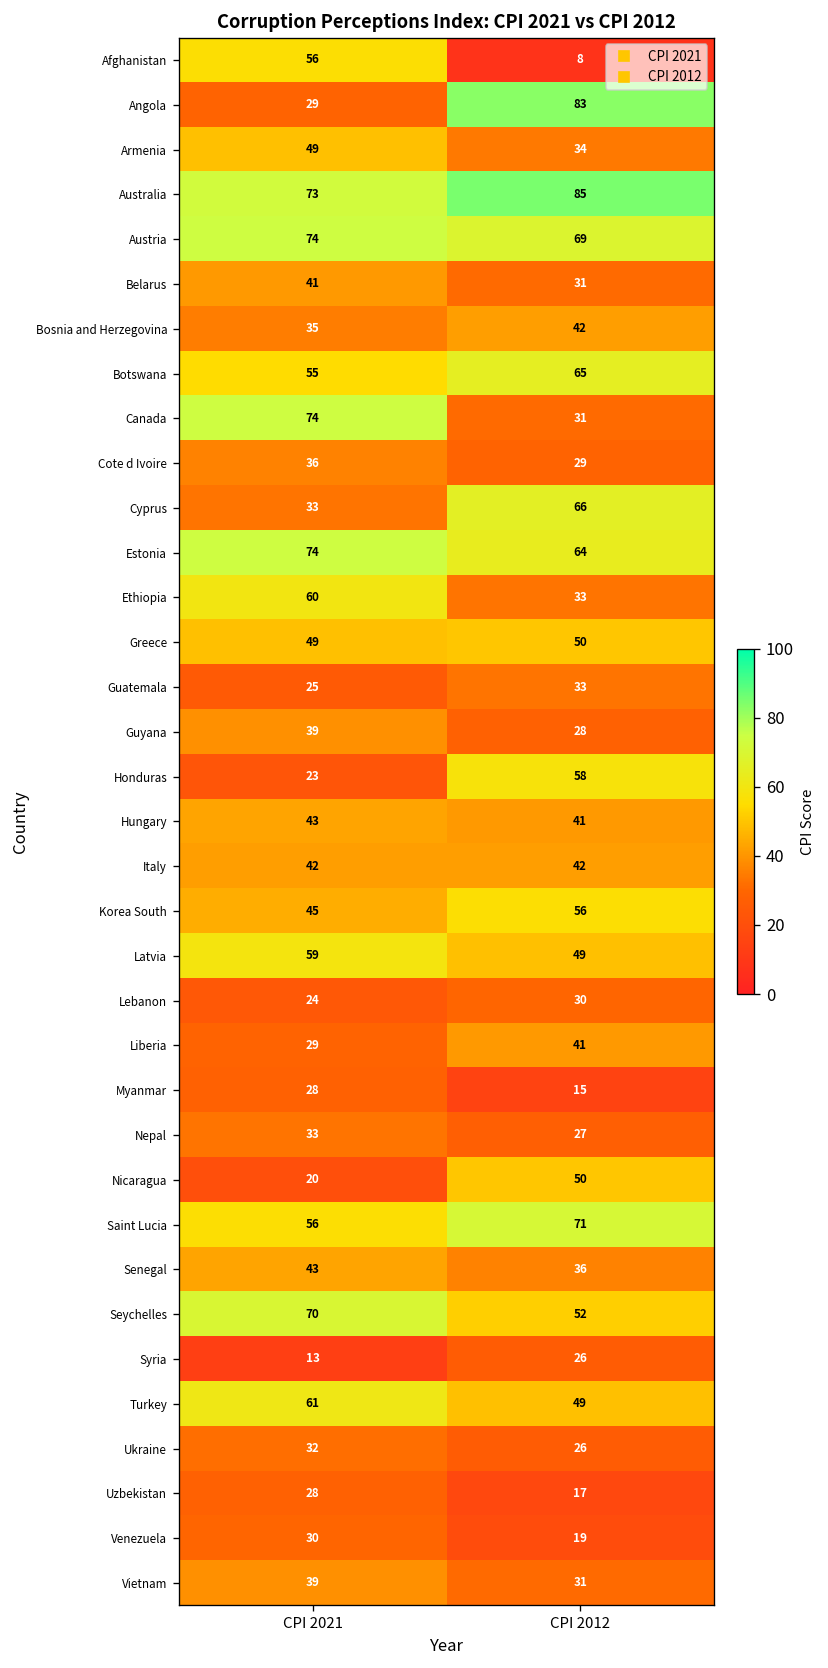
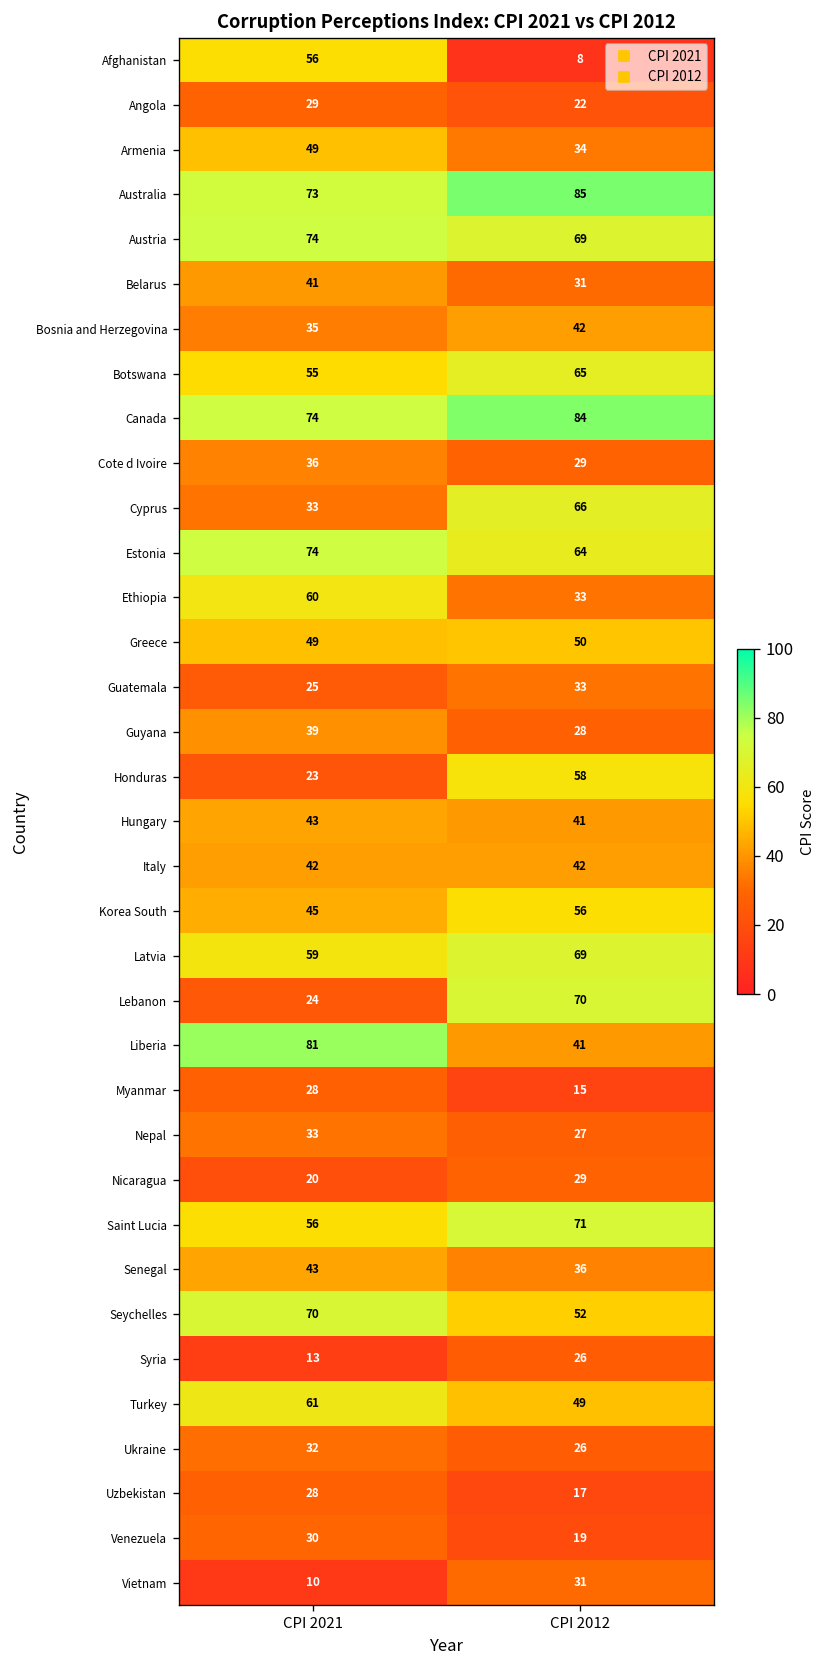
Angola, CPI 2012: 83 -> 22
Canada, CPI 2012: 31 -> 84
Latvia, CPI 2012: 49 -> 69
Lebanon, CPI 2012: 30 -> 70
Liberia, CPI 2021: 29 -> 81
Nicaragua, CPI 2012: 50 -> 29
Vietnam, CPI 2021: 39 -> 10
